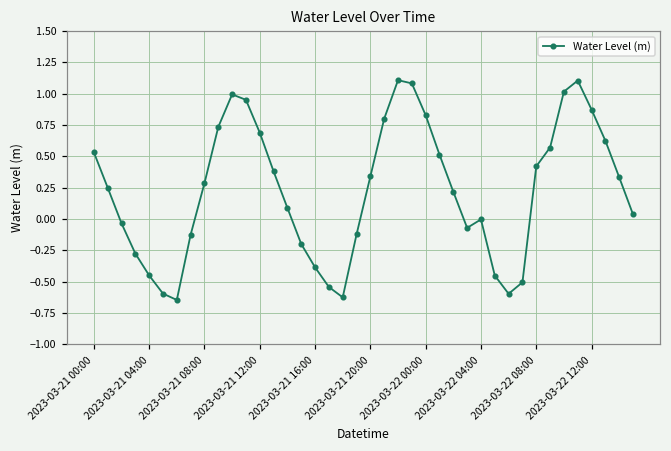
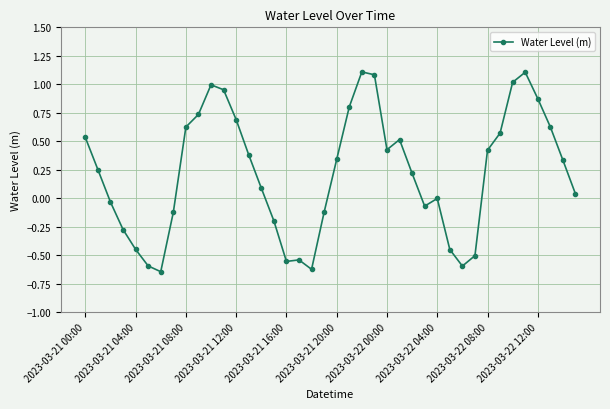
2023-03-21 08:00: 0.29 -> 0.62
2023-03-21 16:00: -0.39 -> -0.56
2023-03-22 00:00: 0.83 -> 0.43
